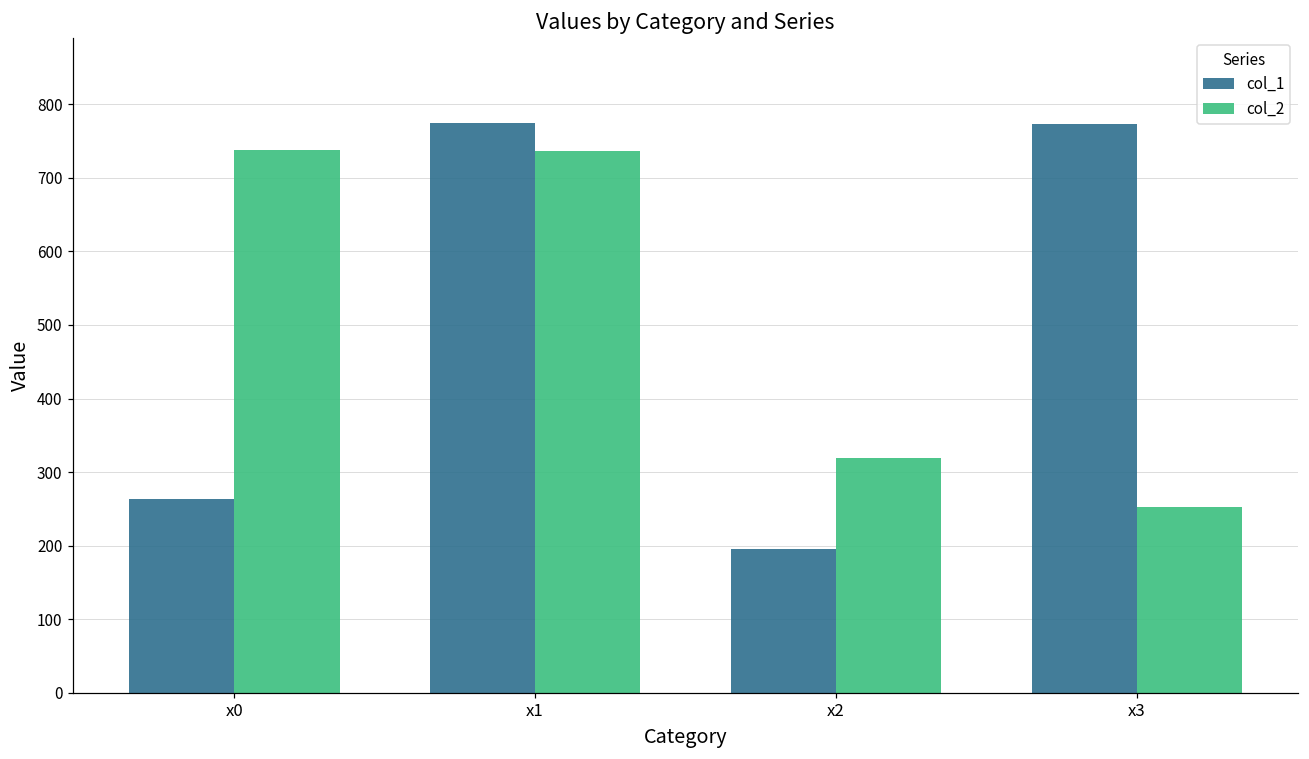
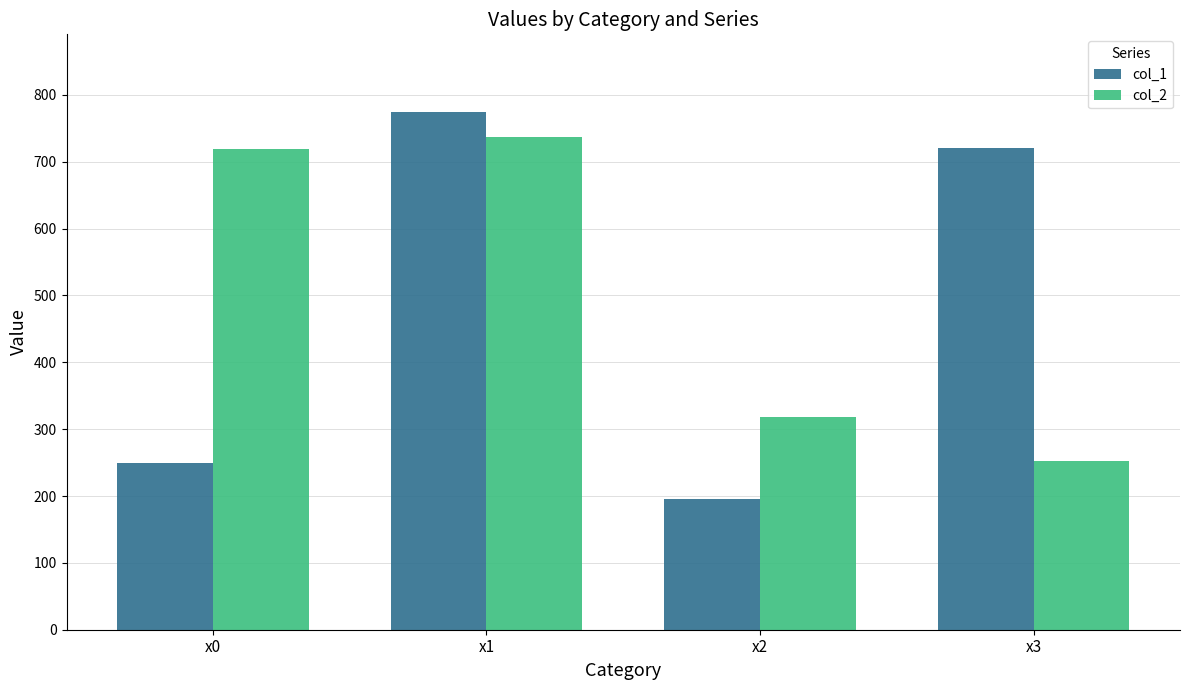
col_1, x0: 260 -> 250
col_2, x0: 740 -> 720
col_1, x3: 770 -> 720
